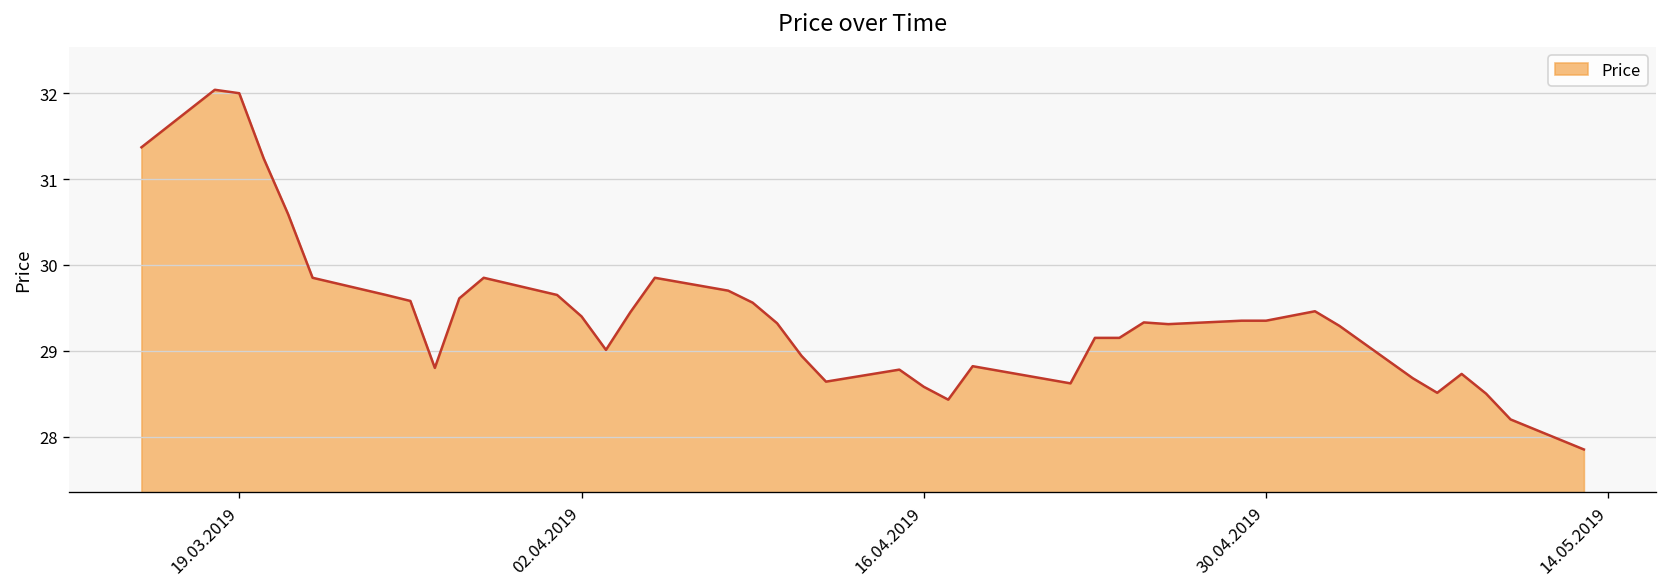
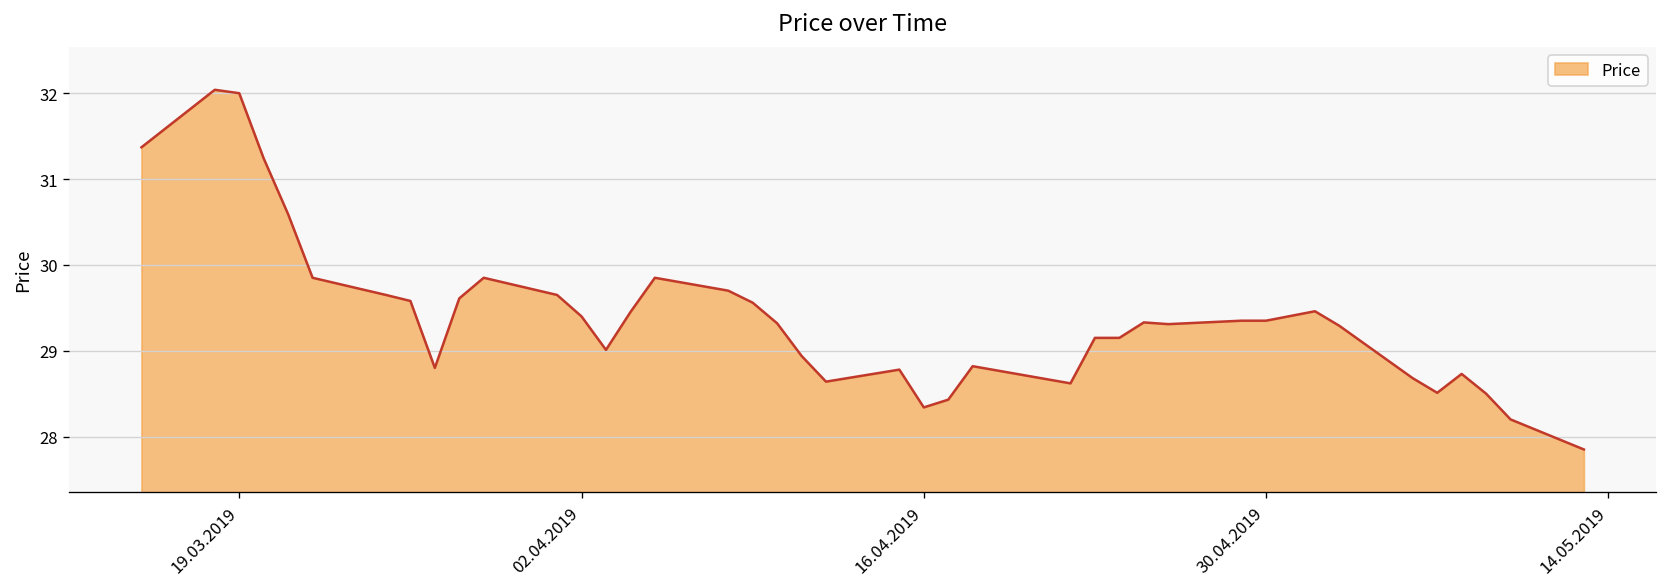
16.04.2019: 28.6 -> 28.3
